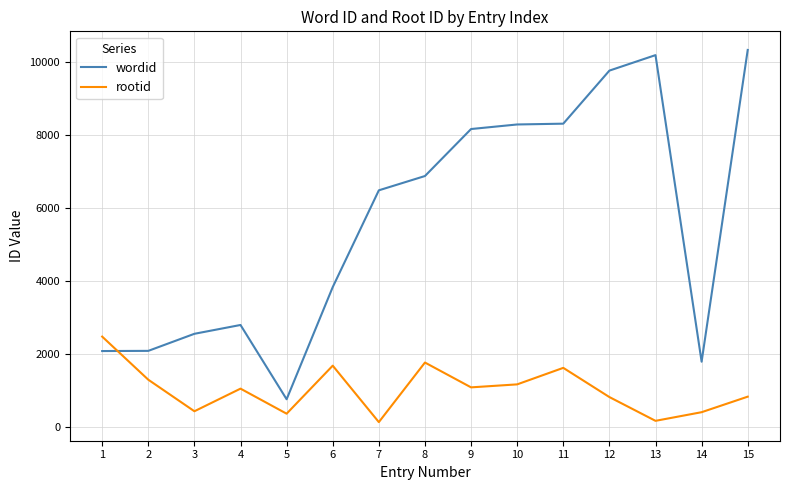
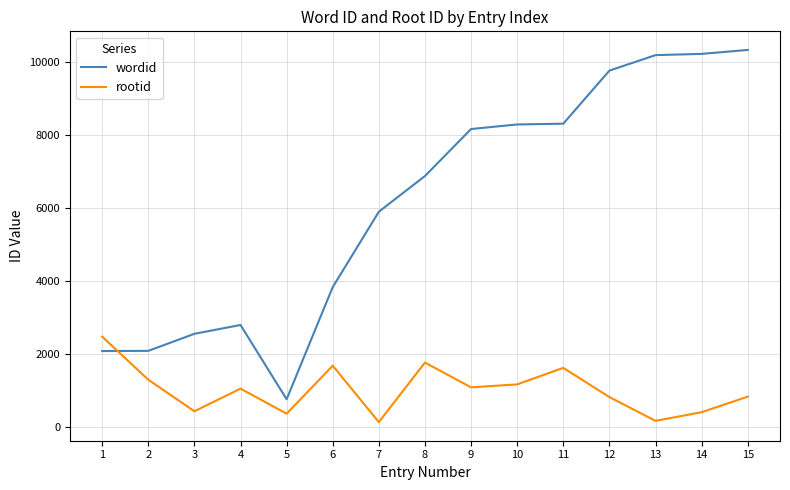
wordid, 7: 6500 -> 5900
wordid, 14: 1800 -> 10200
